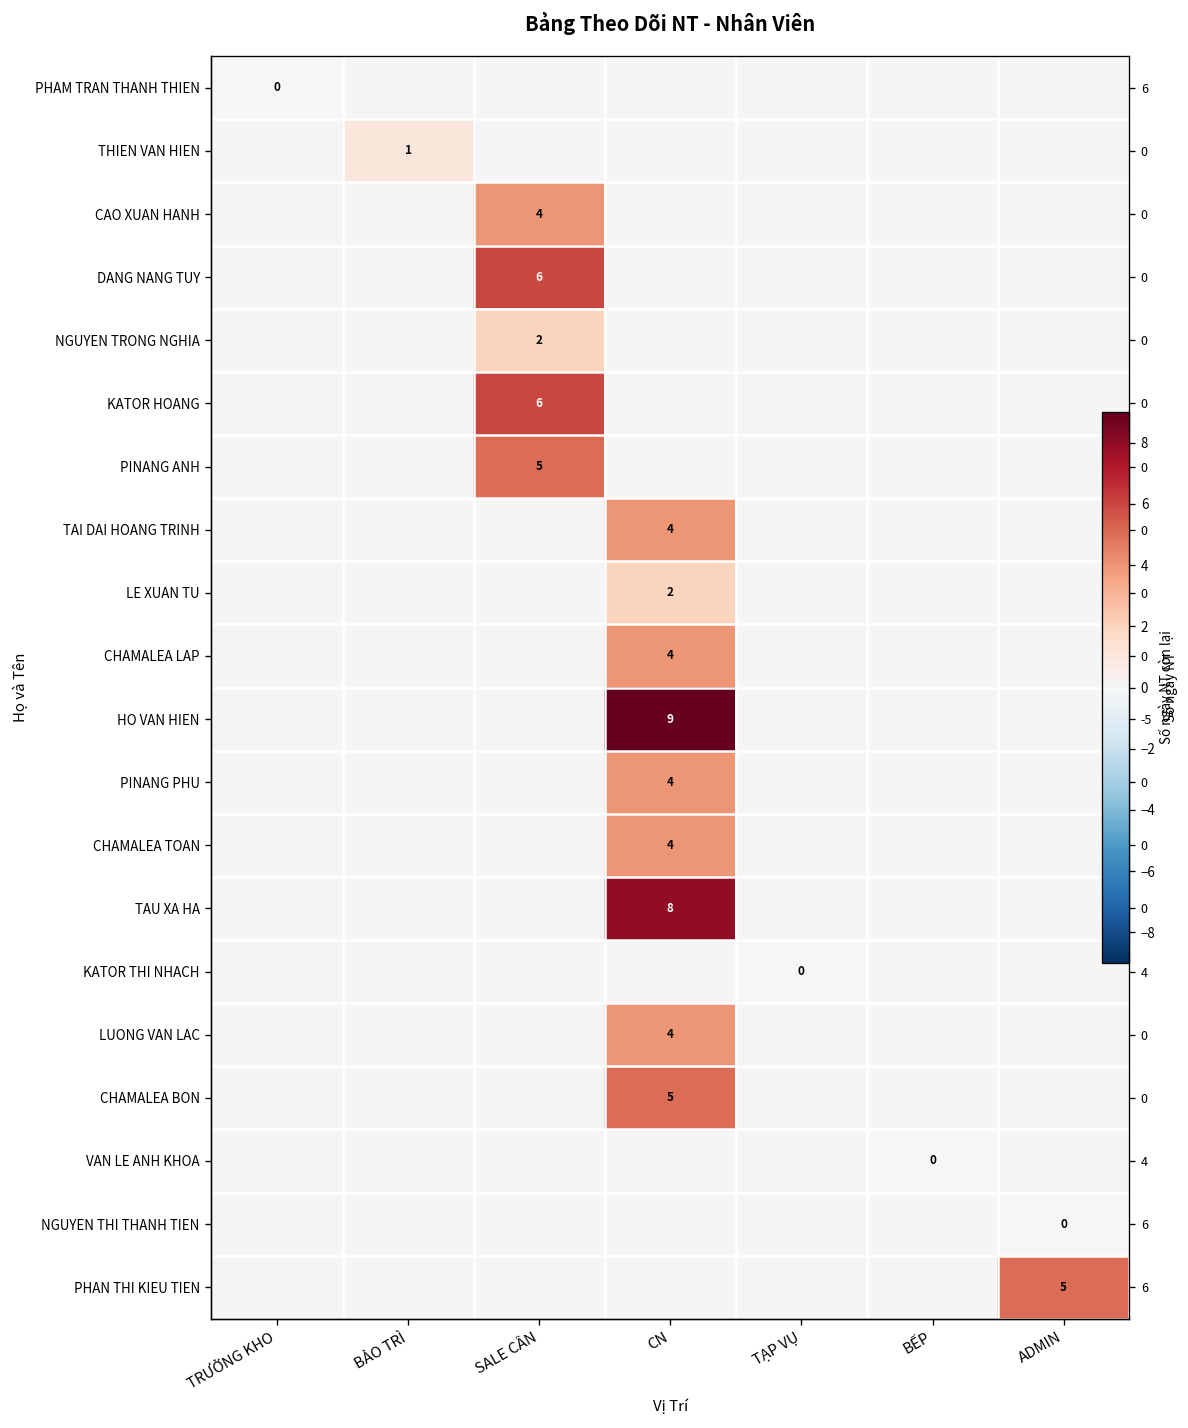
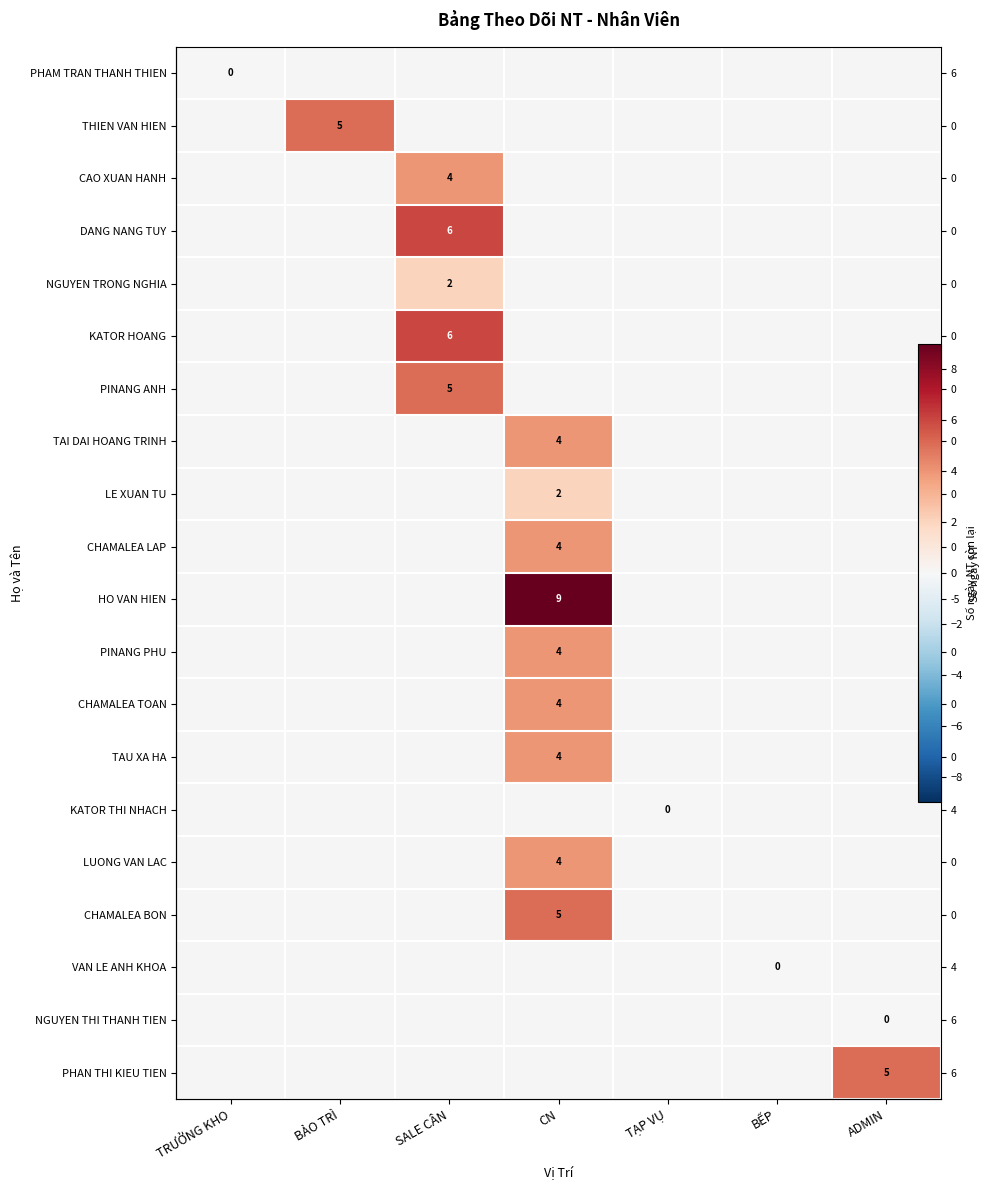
THIEN VAN HIEN, BẢO TRÌ: 1 -> 5
TAU XA HA, CN: 8 -> 4
